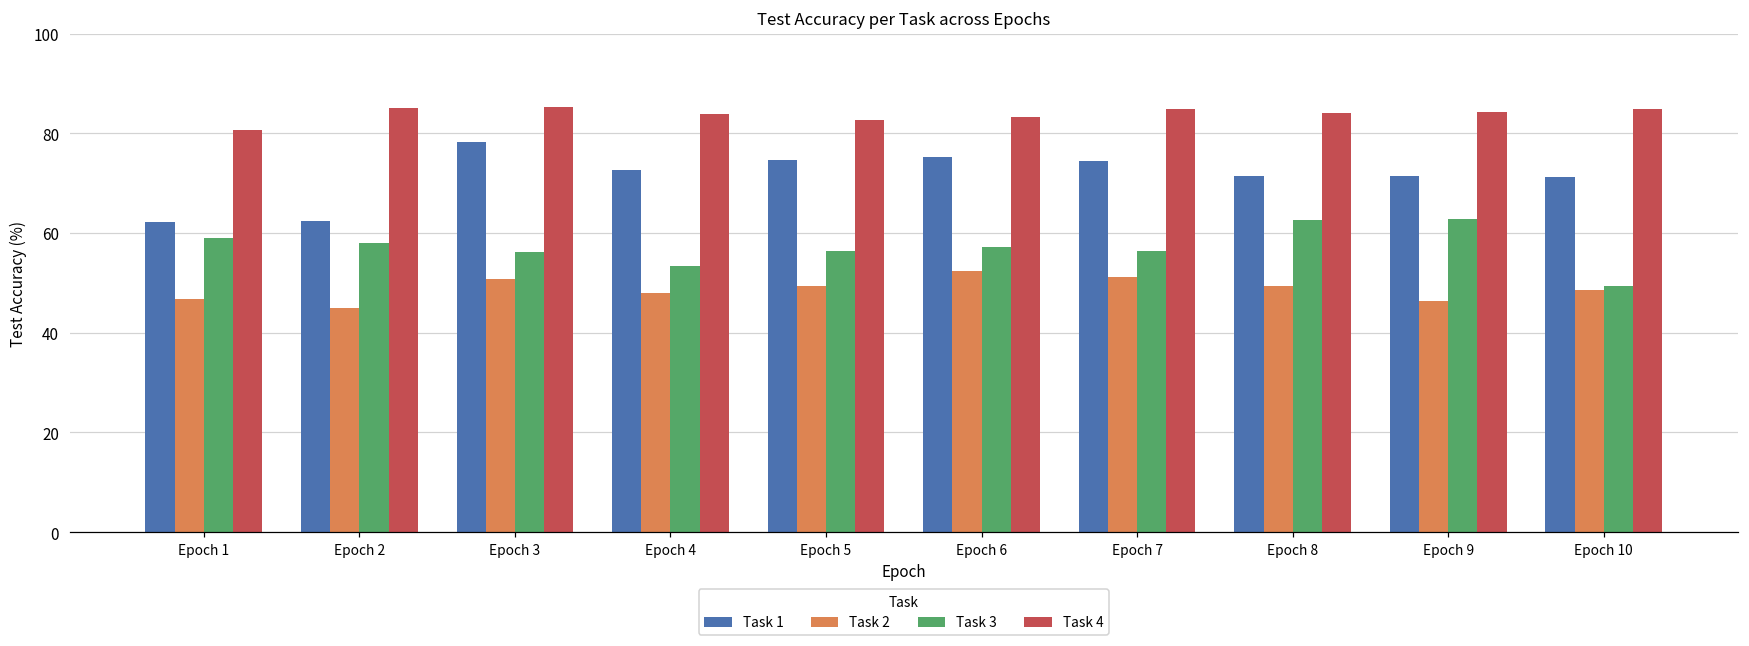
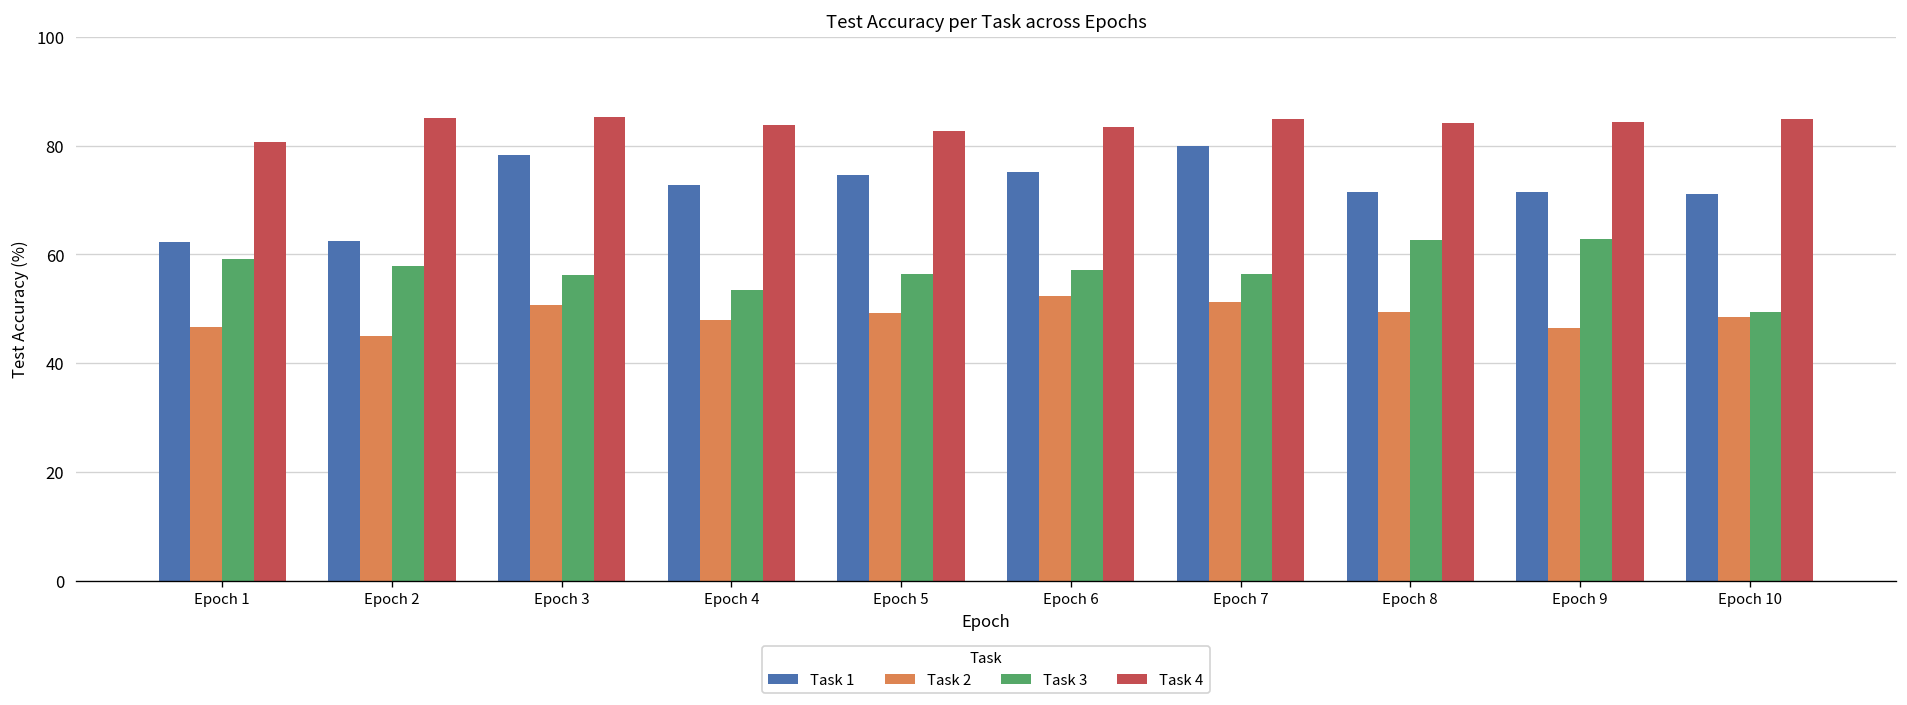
Task 1, Epoch 7: 75 -> 80
